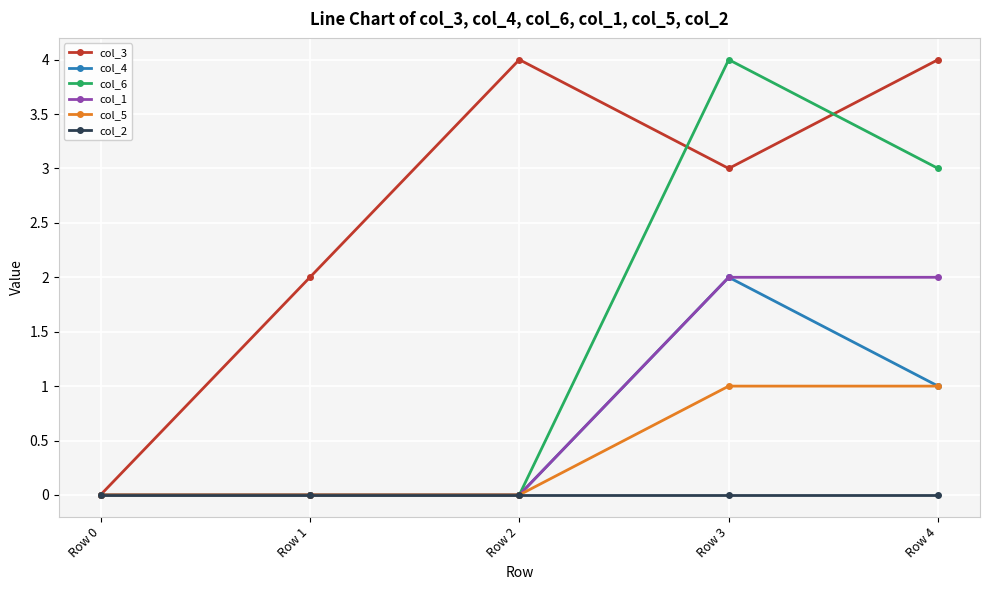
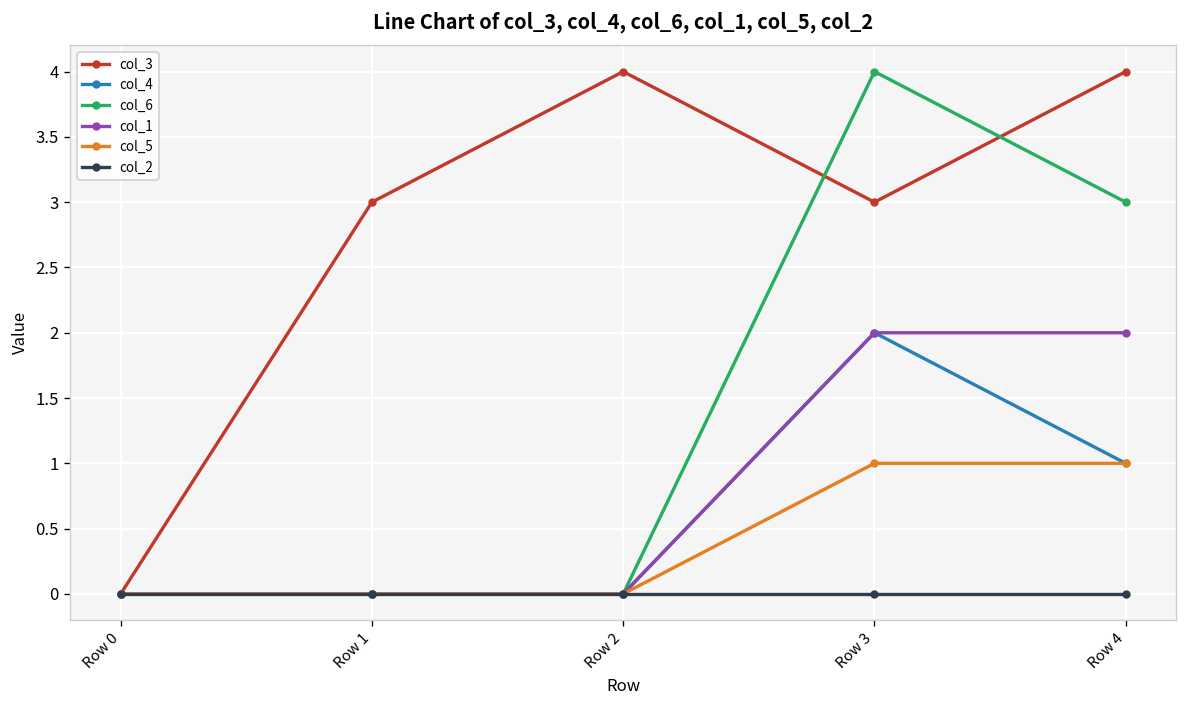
col_3, Row 1: 2 -> 3
